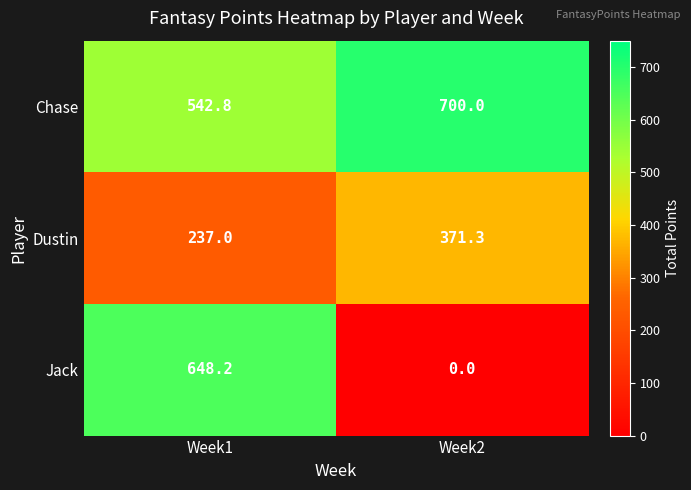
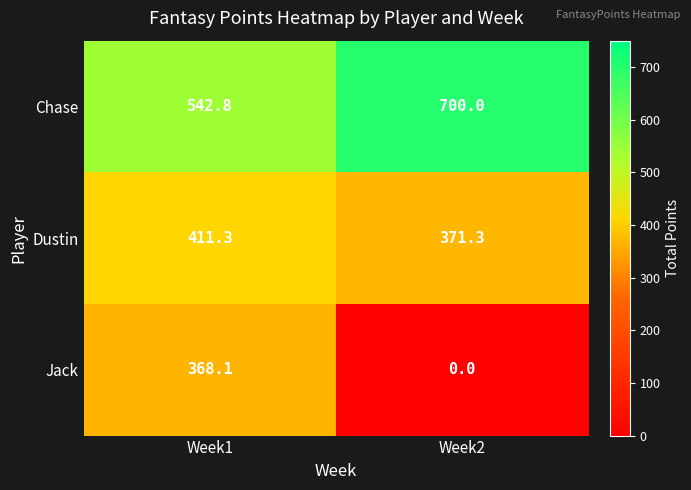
Dustin, Week1: 237.0 -> 411.3
Jack, Week1: 648.2 -> 368.1
